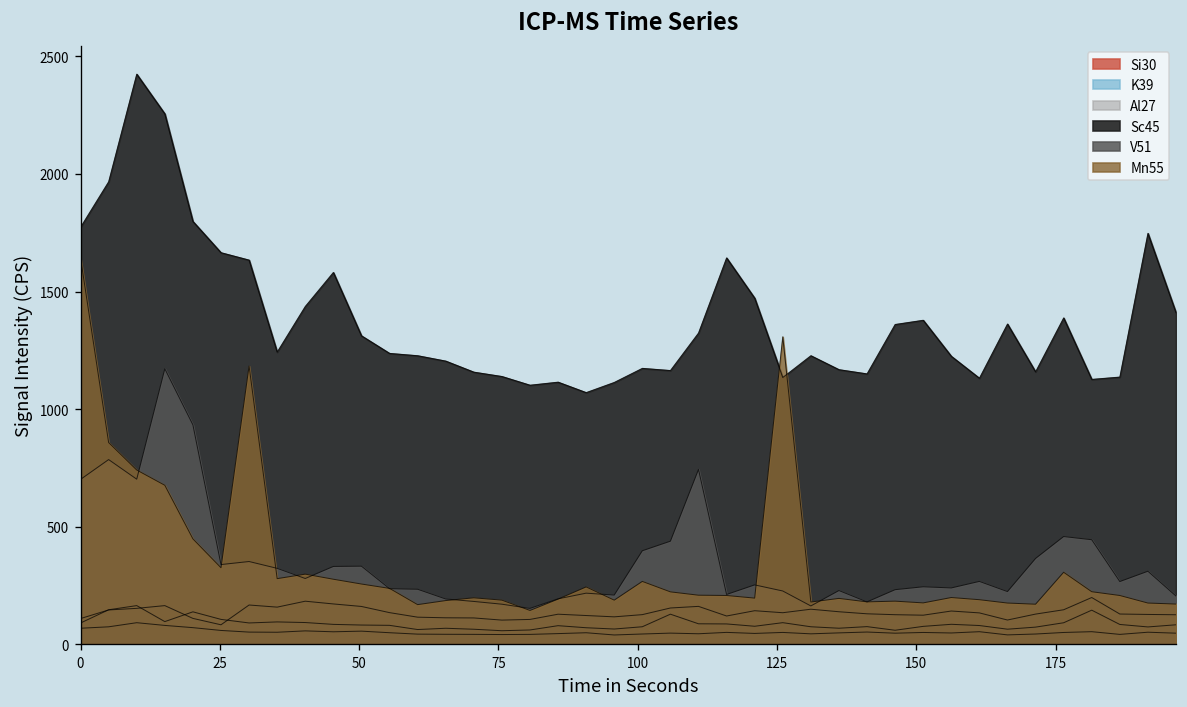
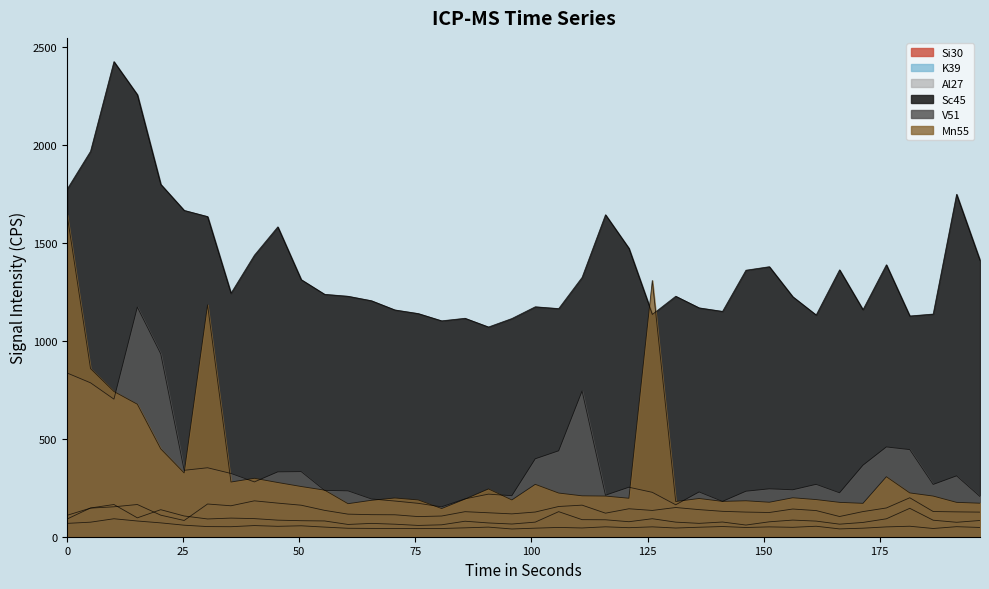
V51, 0: 700 -> 840
